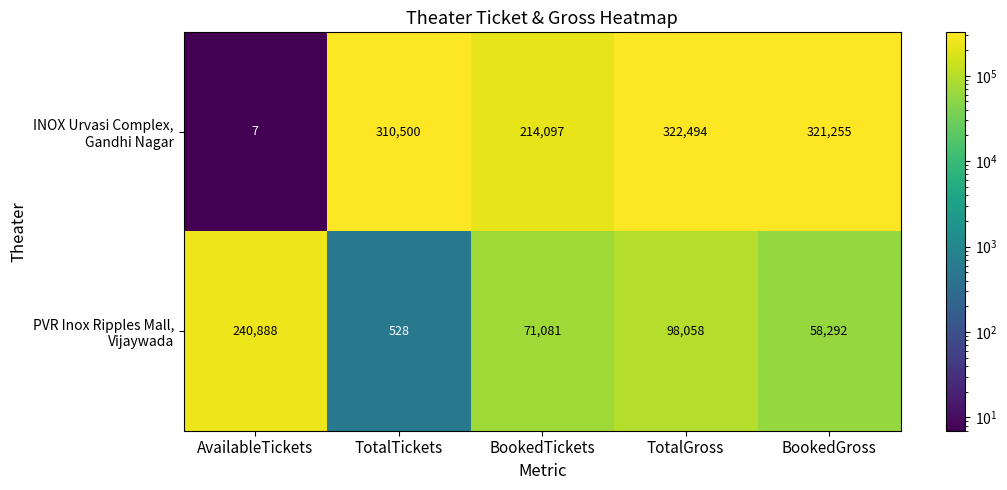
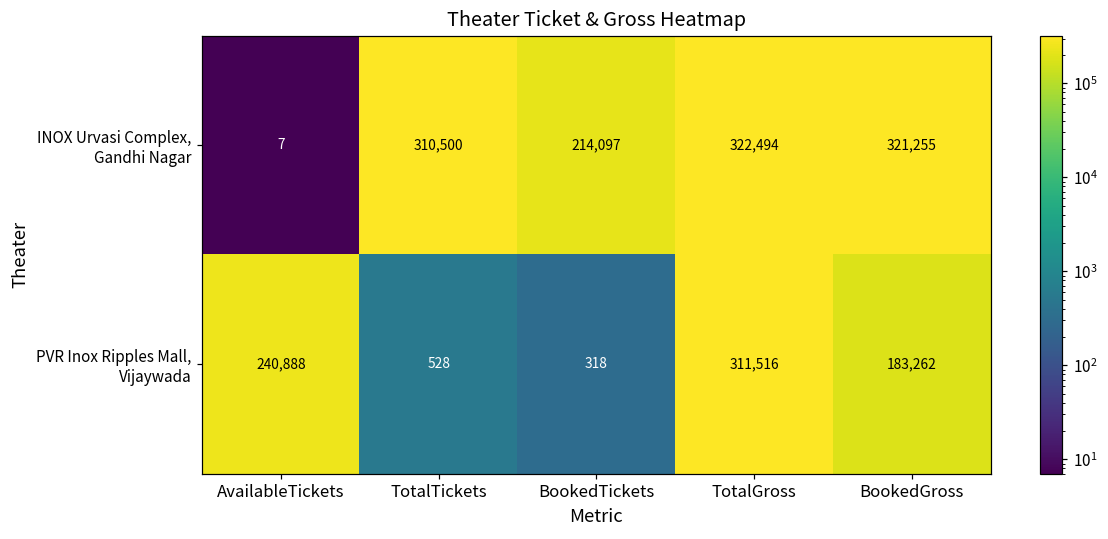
PVR Inox Ripples Mall, Vijaywada, BookedTickets: 71,081 -> 318
PVR Inox Ripples Mall, Vijaywada, TotalGross: 98,058 -> 311,516
PVR Inox Ripples Mall, Vijaywada, BookedGross: 58,292 -> 183,262
